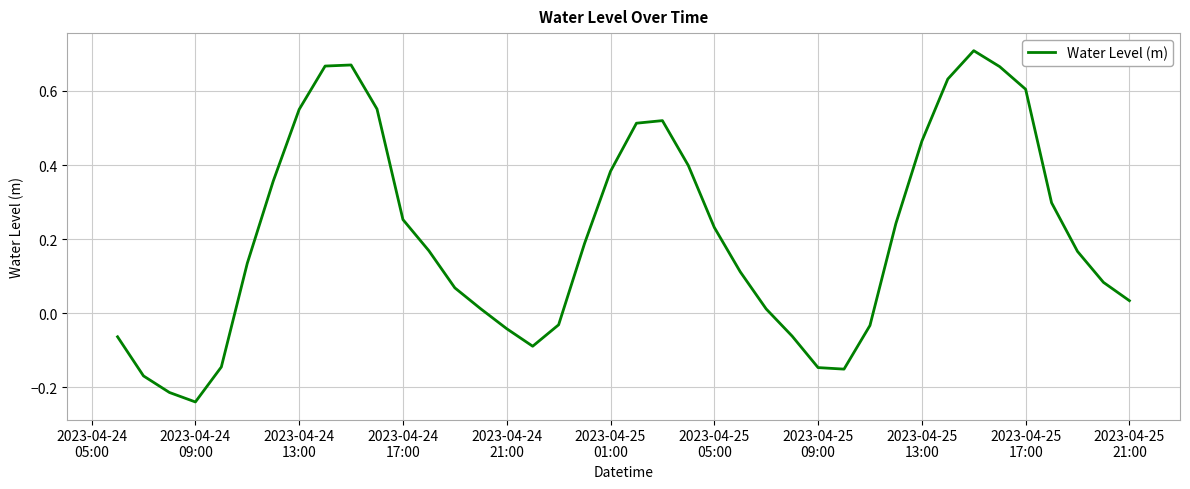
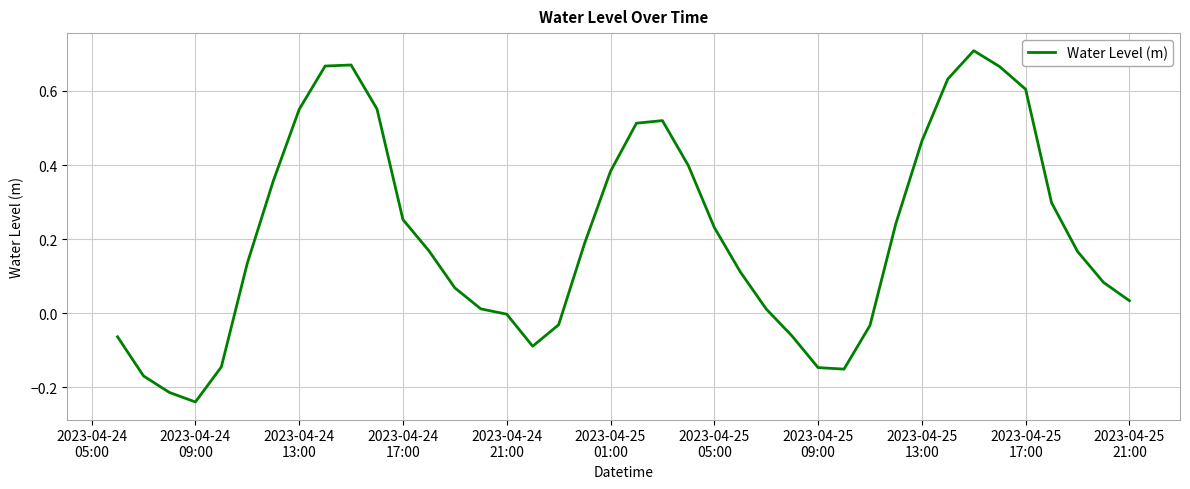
2023-04-24 21:00: -0.04 -> 0.00
